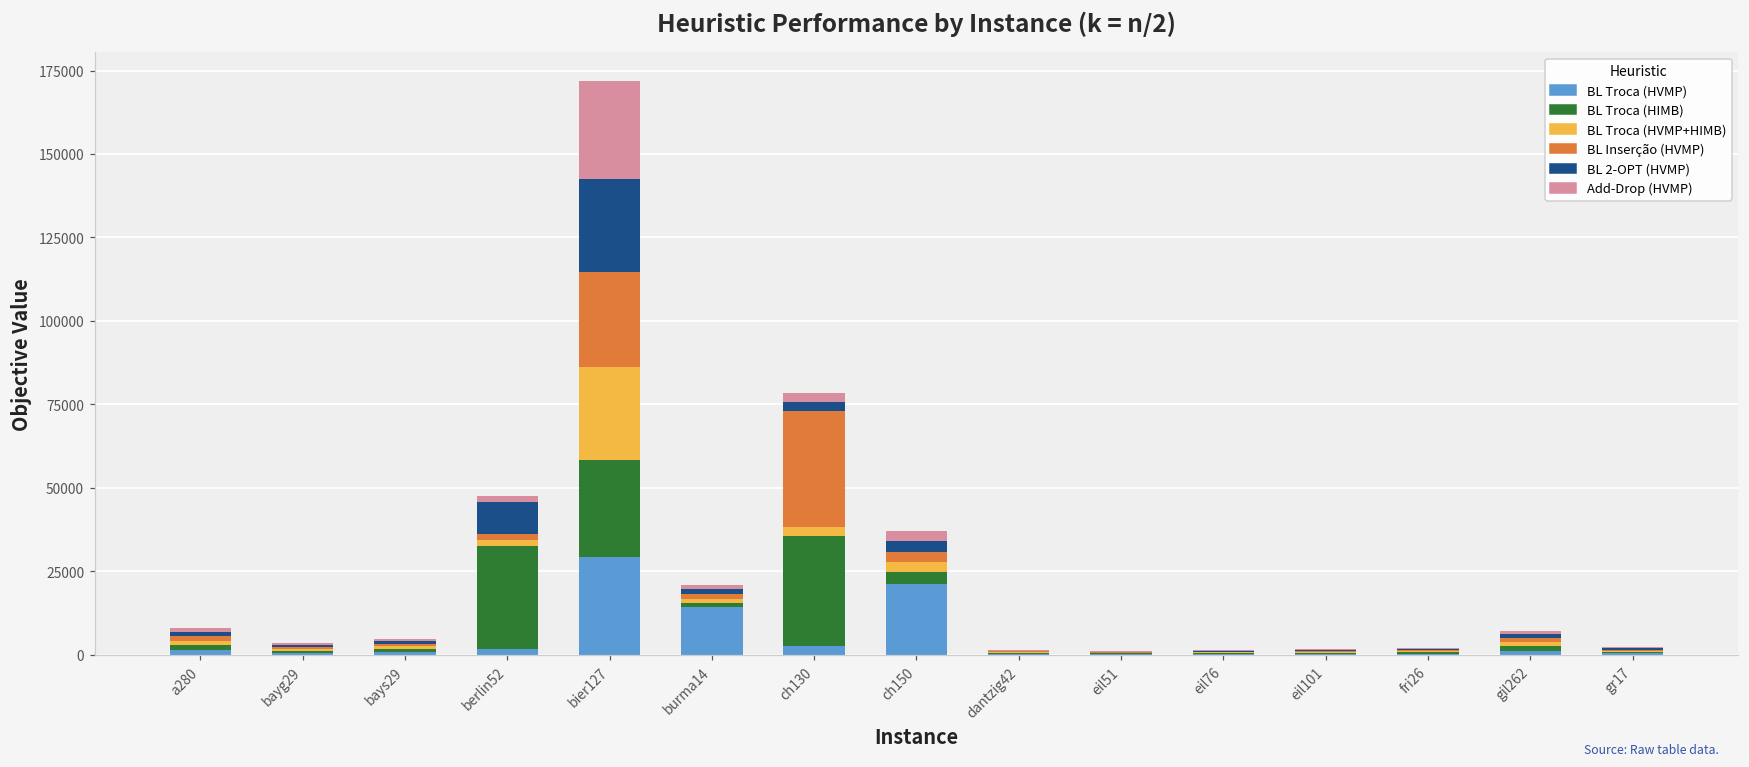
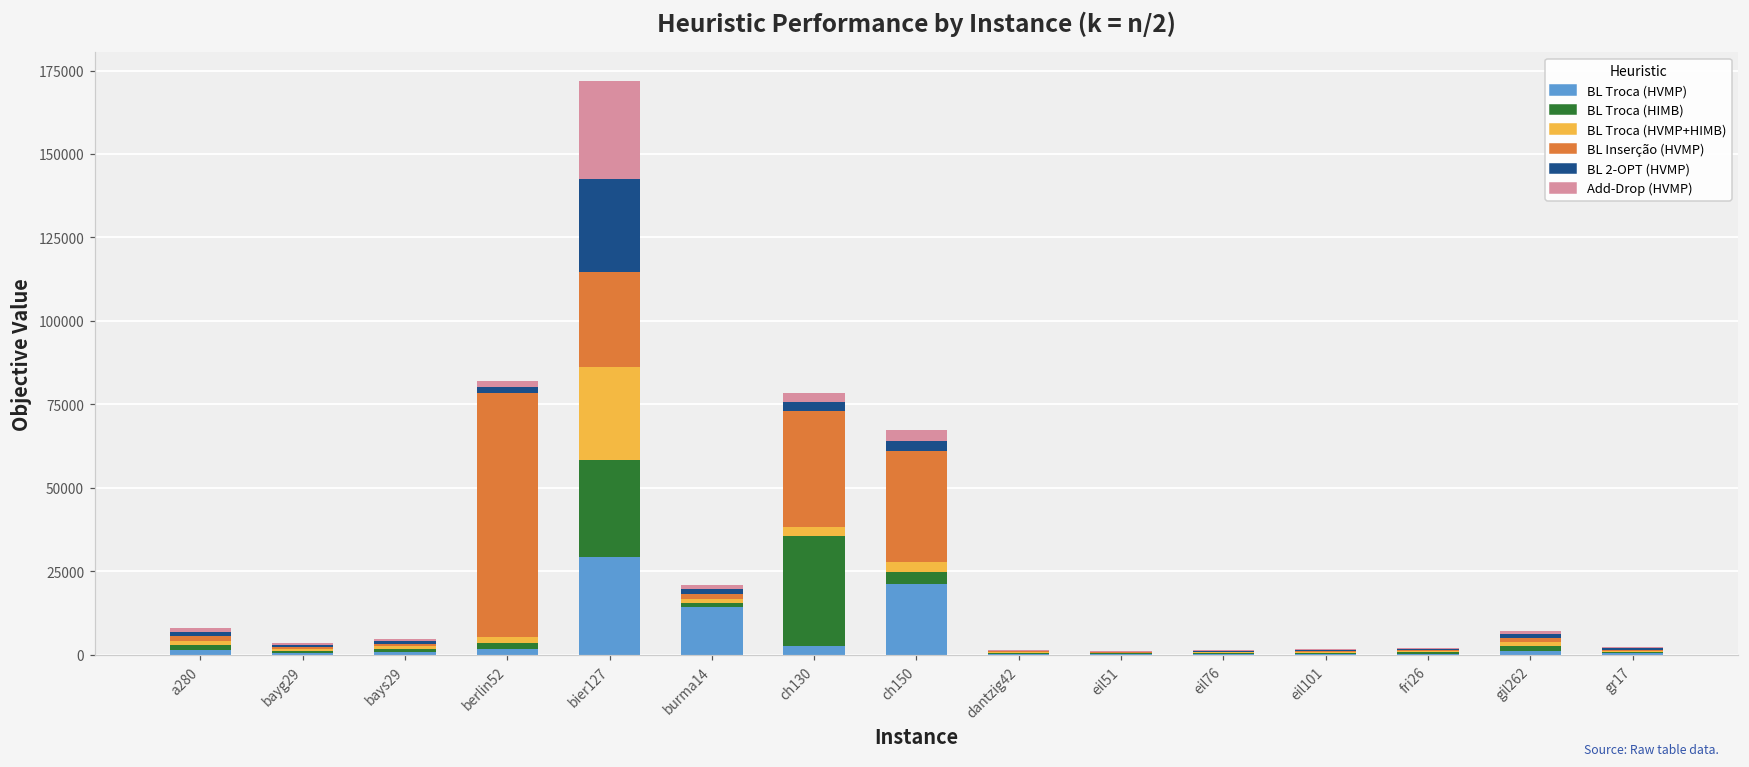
BL Troca (HIMB), berlin52: 31000 -> 2000
BL Inserção (HVMP), berlin52: 2000 -> 73000
BL 2-OPT (HVMP), berlin52: 10000 -> 2000
BL Inserção (HVMP), ch150: 3000 -> 33000
